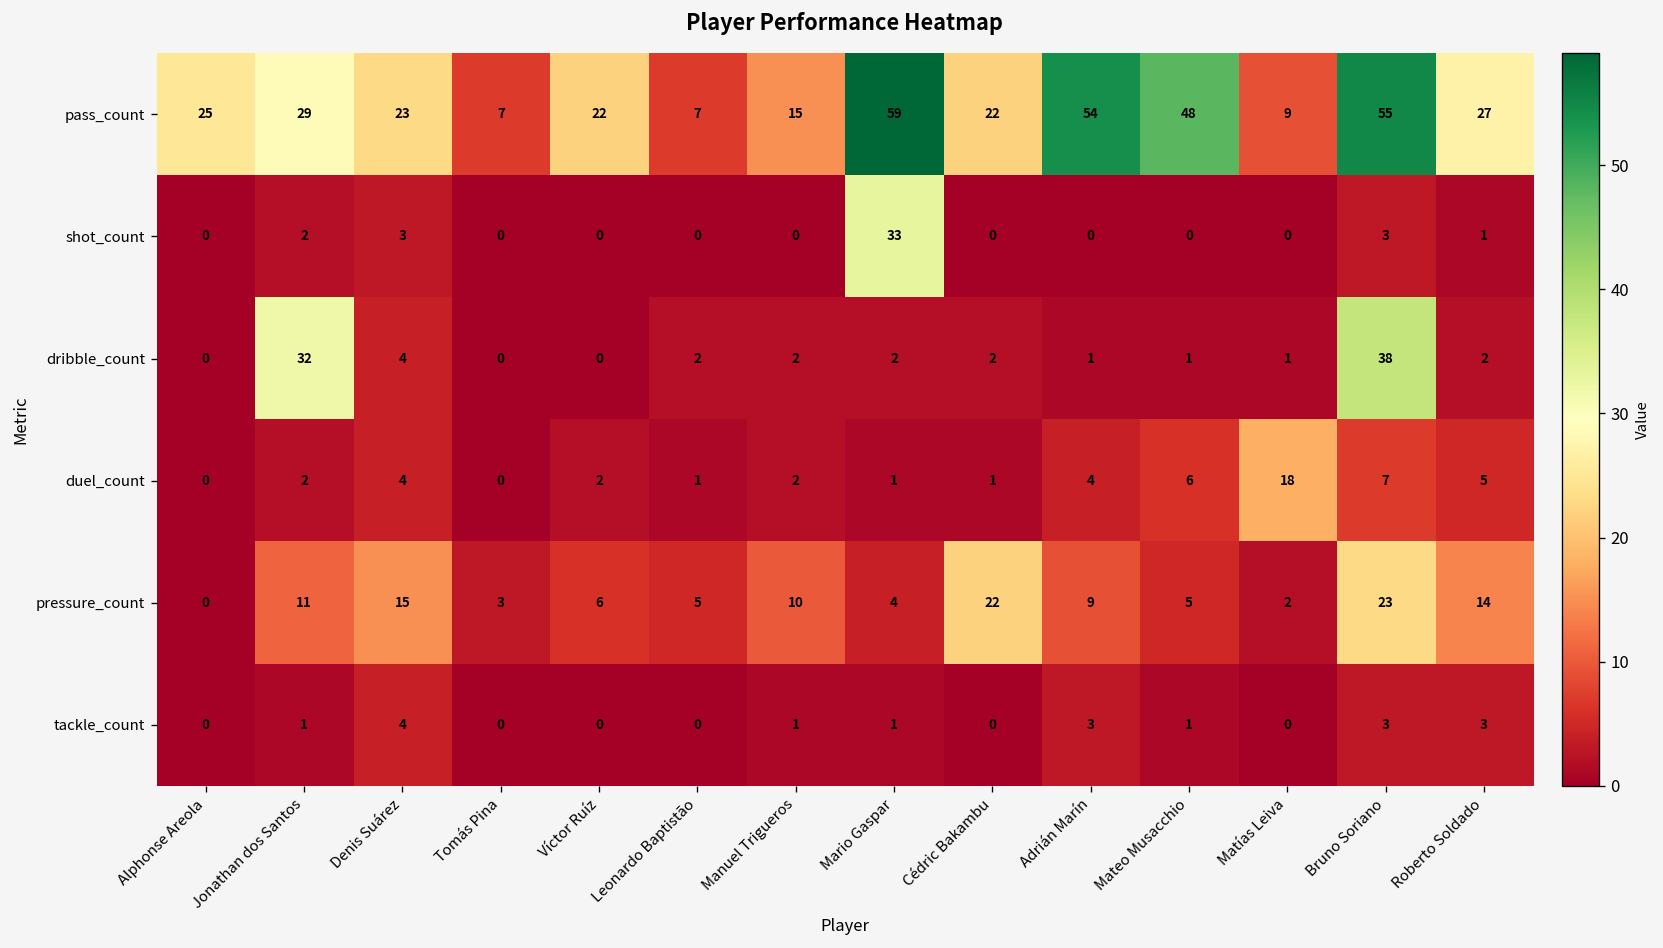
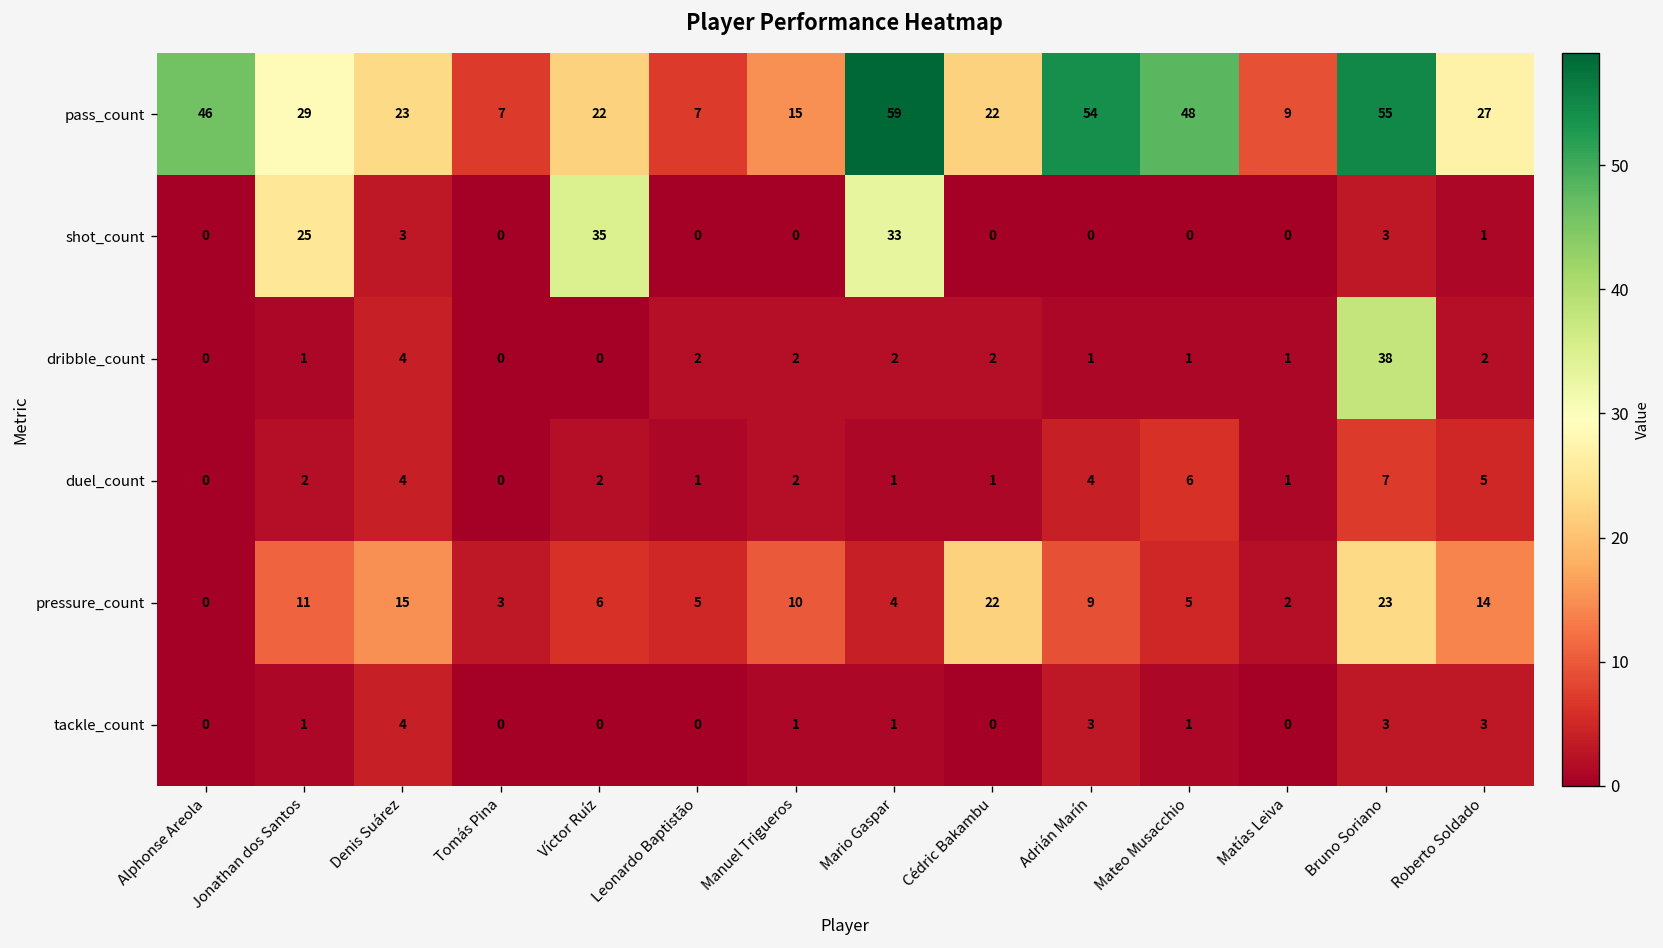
pass_count, Alphonse Areola: 25 -> 46
shot_count, Jonathan dos Santos: 2 -> 25
shot_count, Víctor Ruíz: 0 -> 35
dribble_count, Jonathan dos Santos: 32 -> 1
duel_count, Matías Leiva: 18 -> 1
